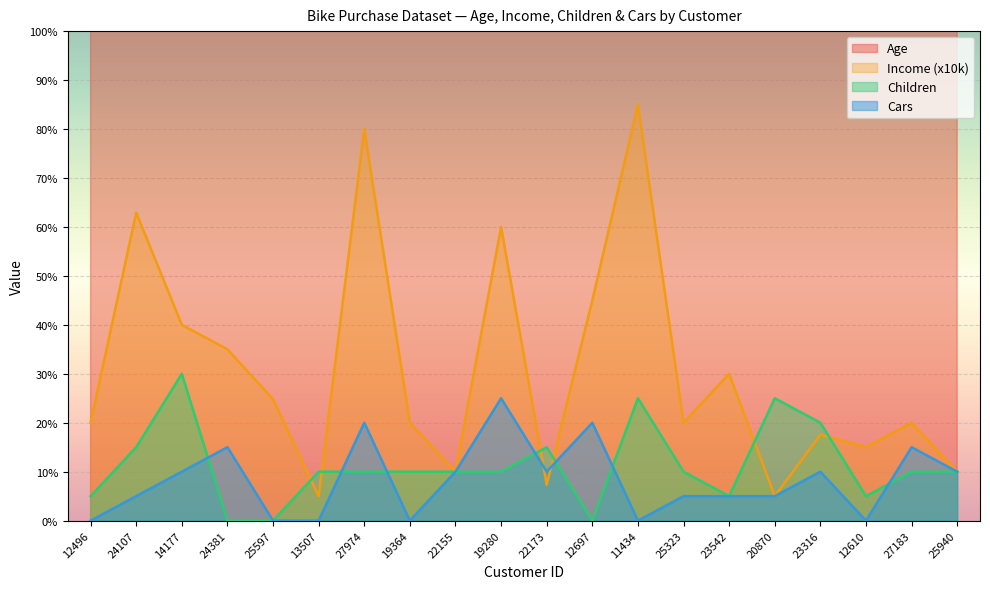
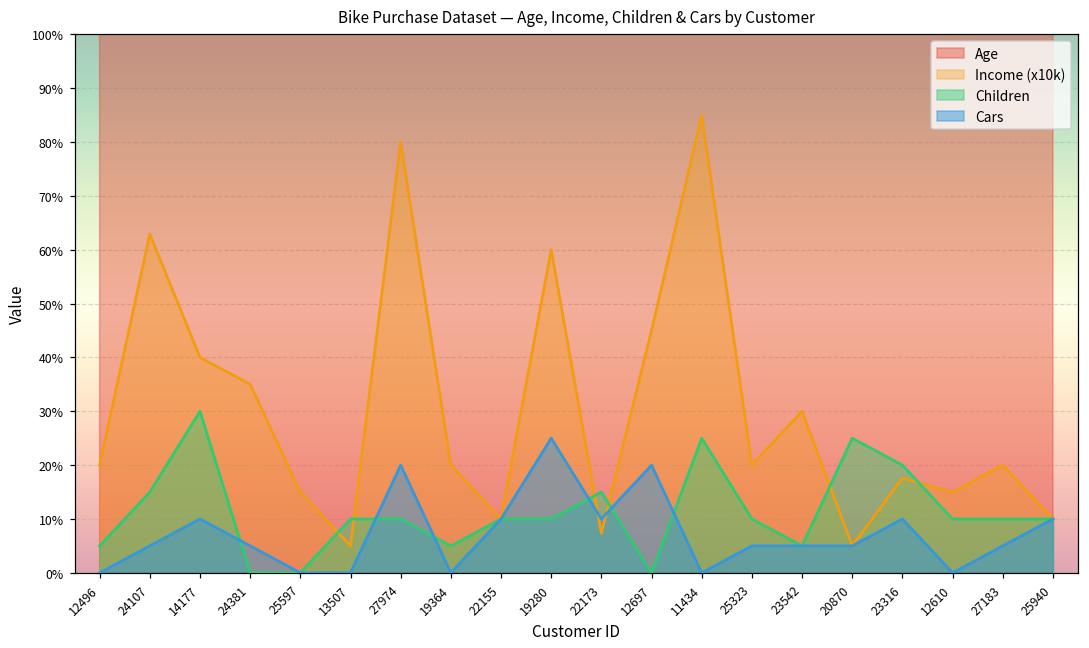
Cars, 24381: 15% -> 5%
Income (x10k), 25597: 25% -> 15%
Children, 19364: 10% -> 5%
Children, 12610: 5% -> 10%
Cars, 27183: 15% -> 5%
